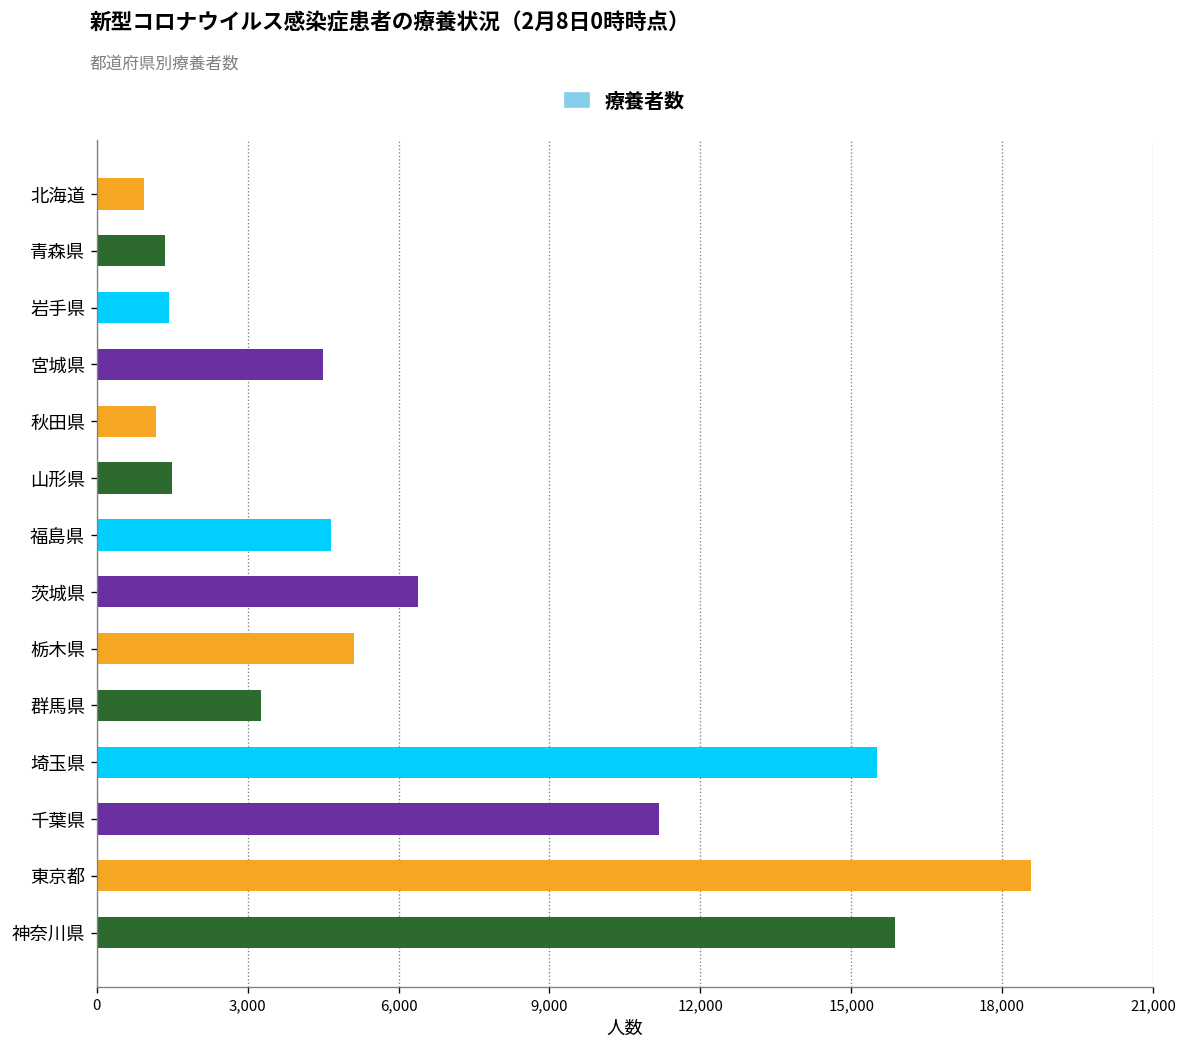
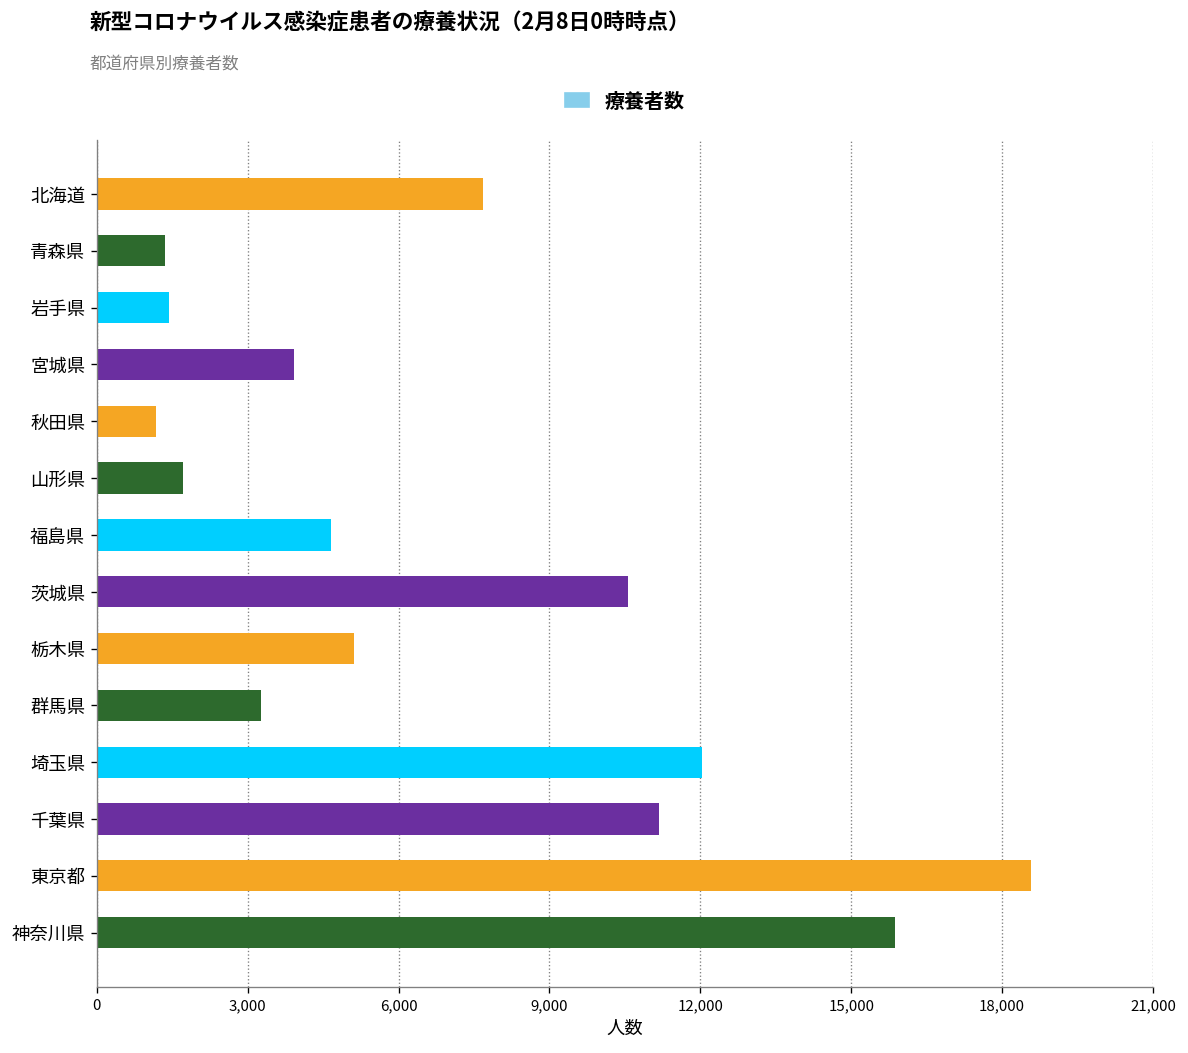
北海道: 900 -> 7,700
宮城県: 4,500 -> 3,900
山形県: 1,500 -> 1,700
茨城県: 6,400 -> 10,600
埼玉県: 15,500 -> 12,000
